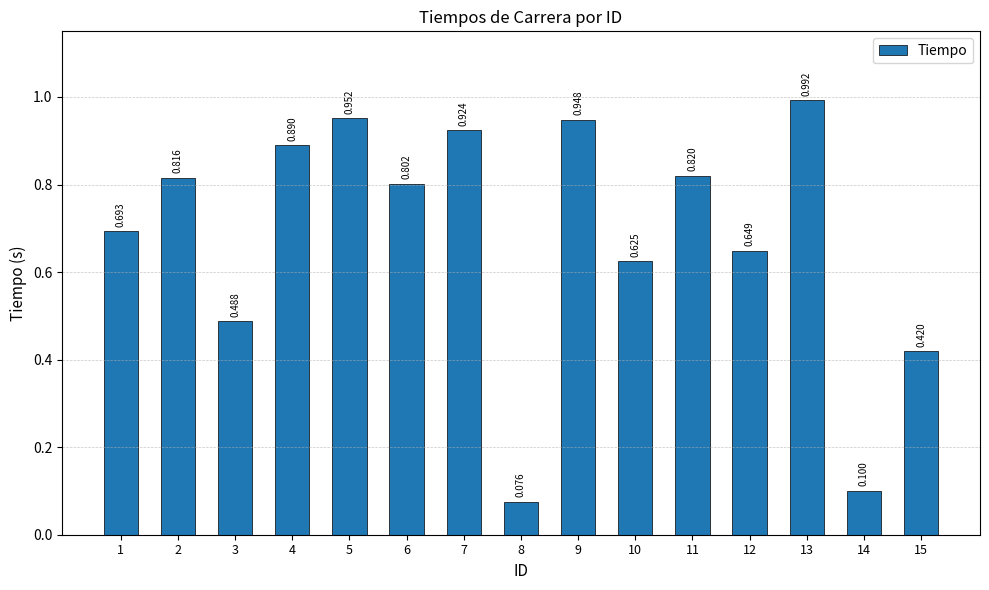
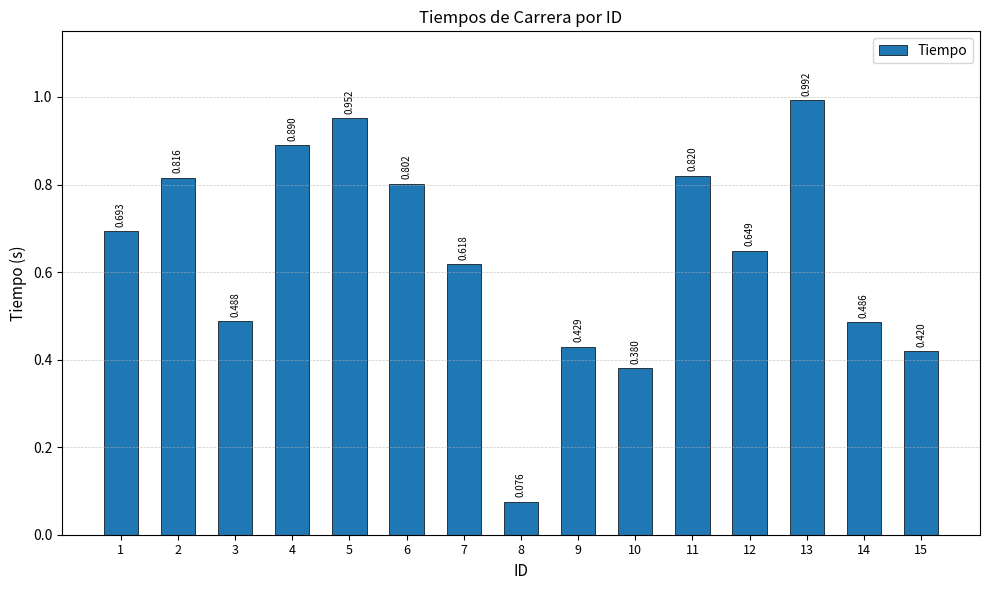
7: 0.924 -> 0.618
9: 0.948 -> 0.429
10: 0.625 -> 0.380
14: 0.100 -> 0.486
